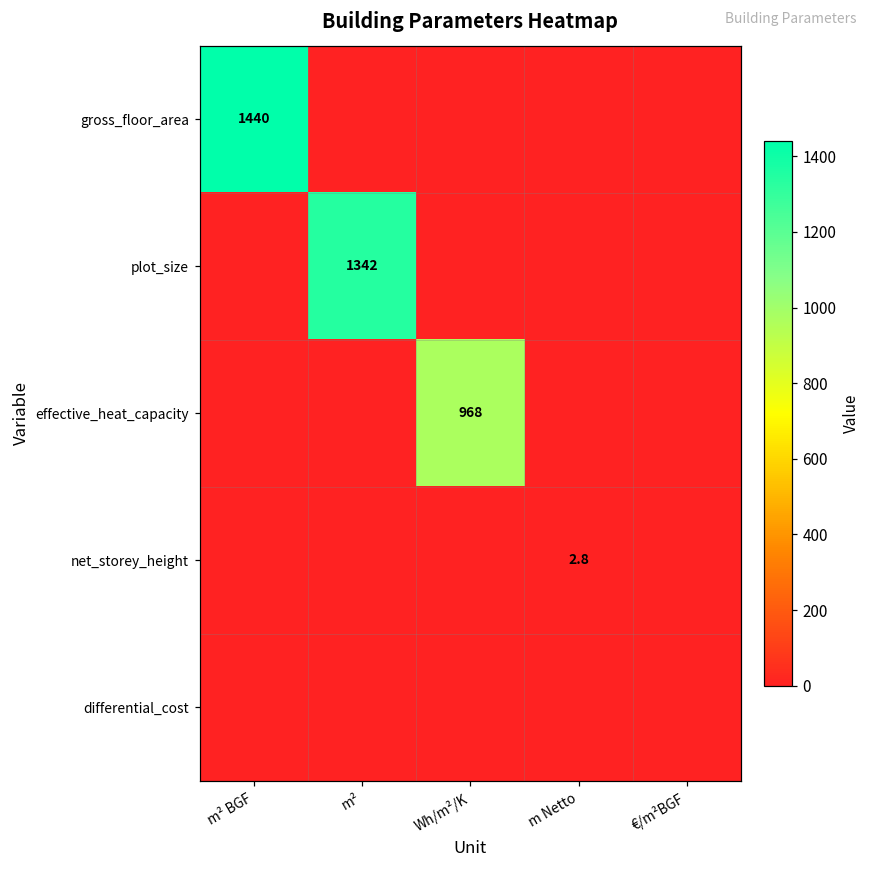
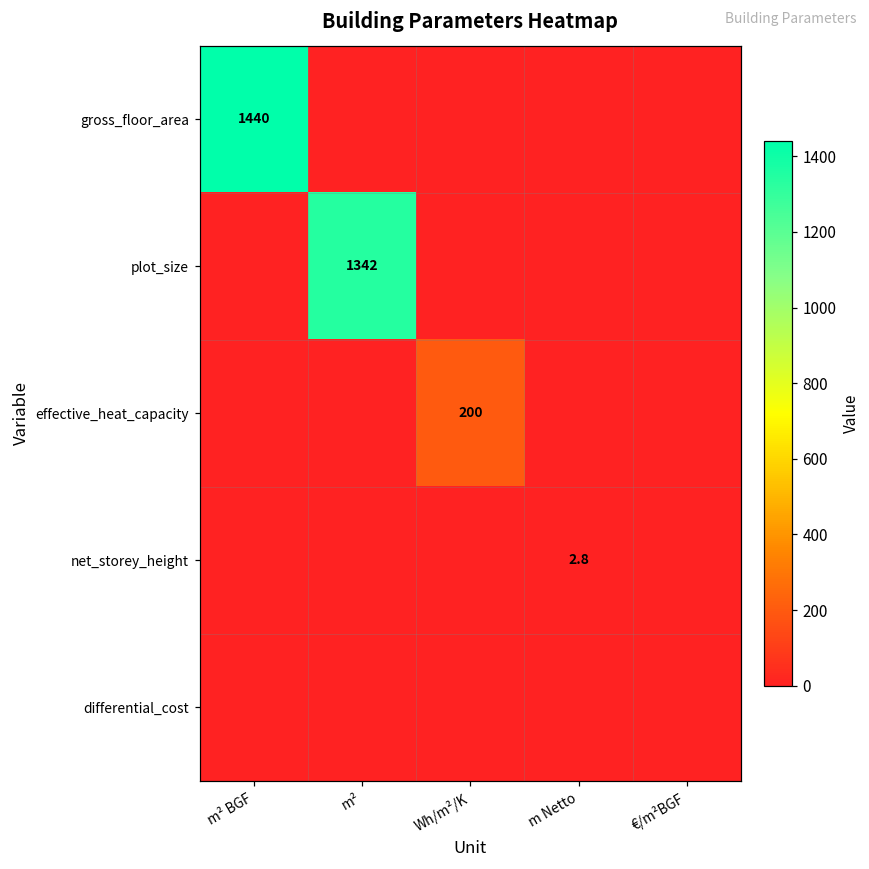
effective_heat_capacity, Wh/m²/K: 968 -> 200
